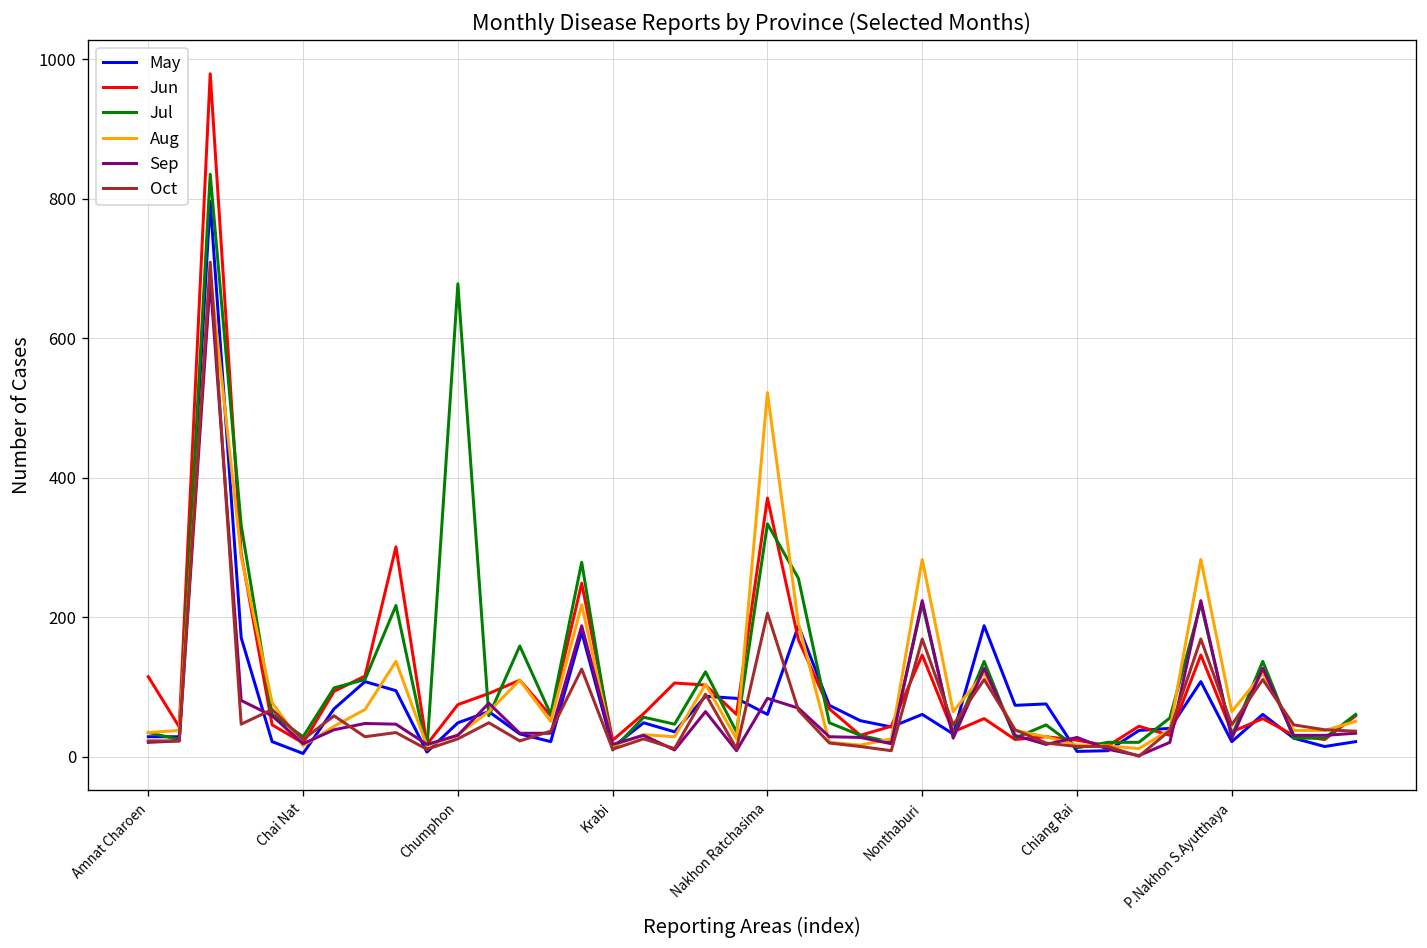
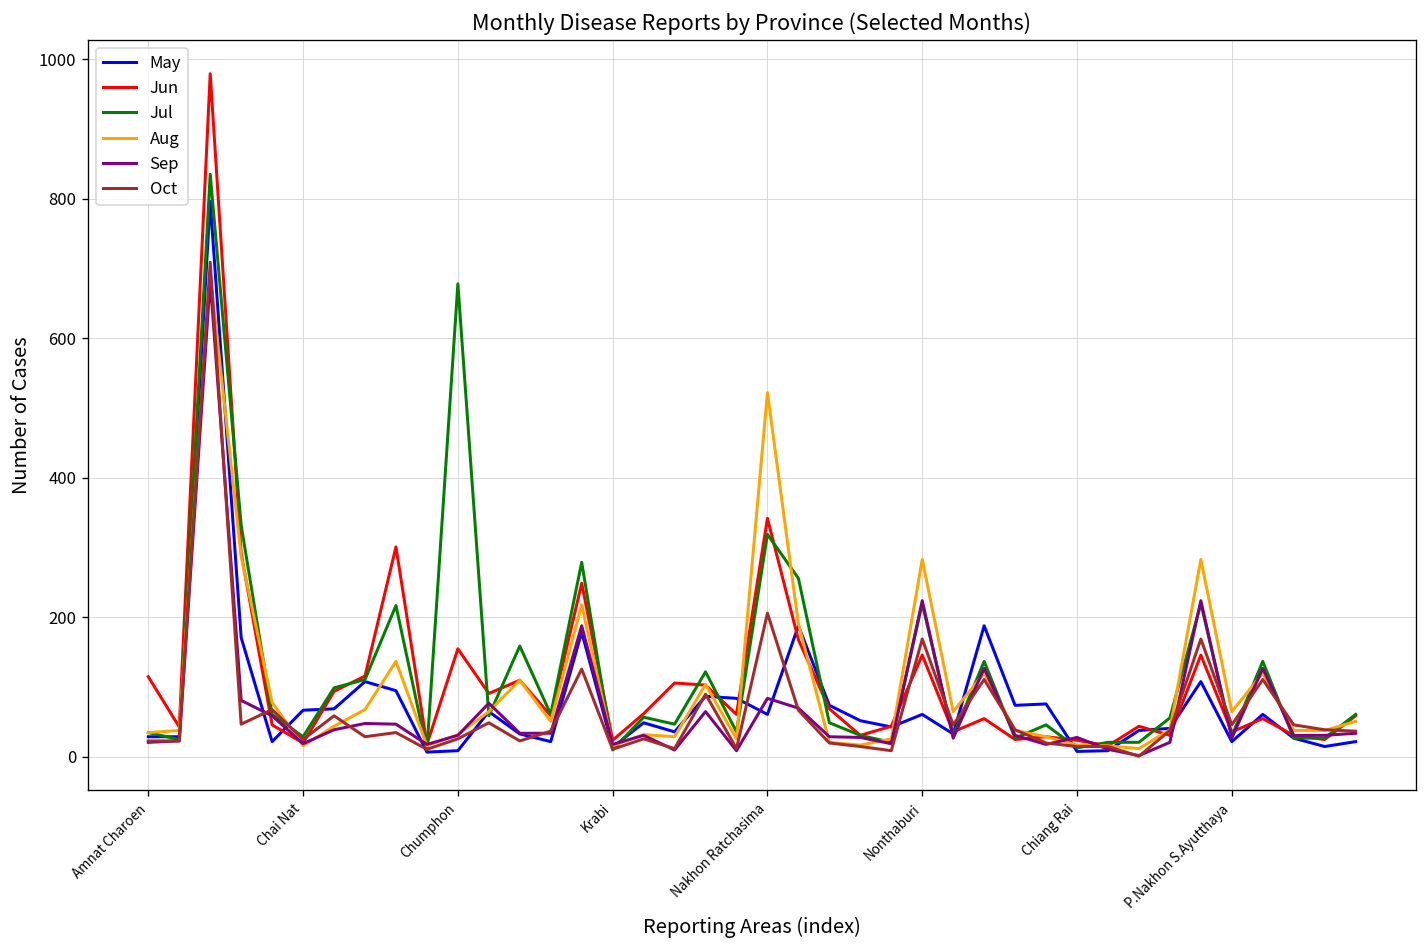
May, Chai Nat: 10 -> 70
May, Chumphon: 50 -> 10
Jun, Chumphon: 80 -> 160
Jun, Nakhon Ratchasima: 370 -> 340
Jul, Nakhon Ratchasima: 330 -> 320
